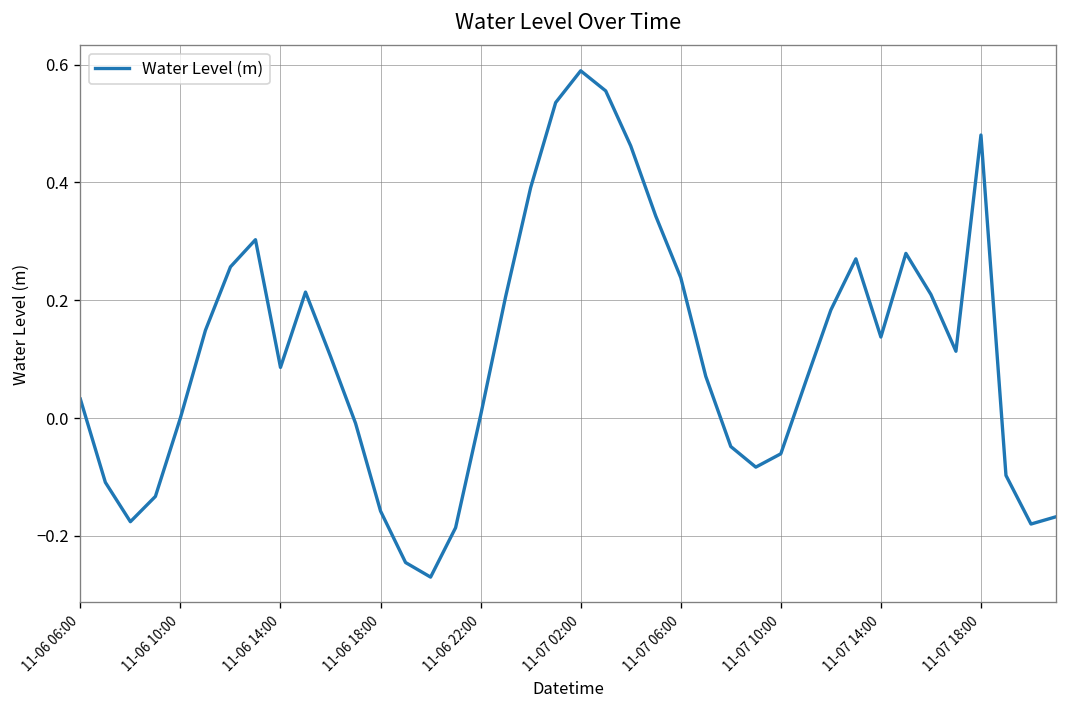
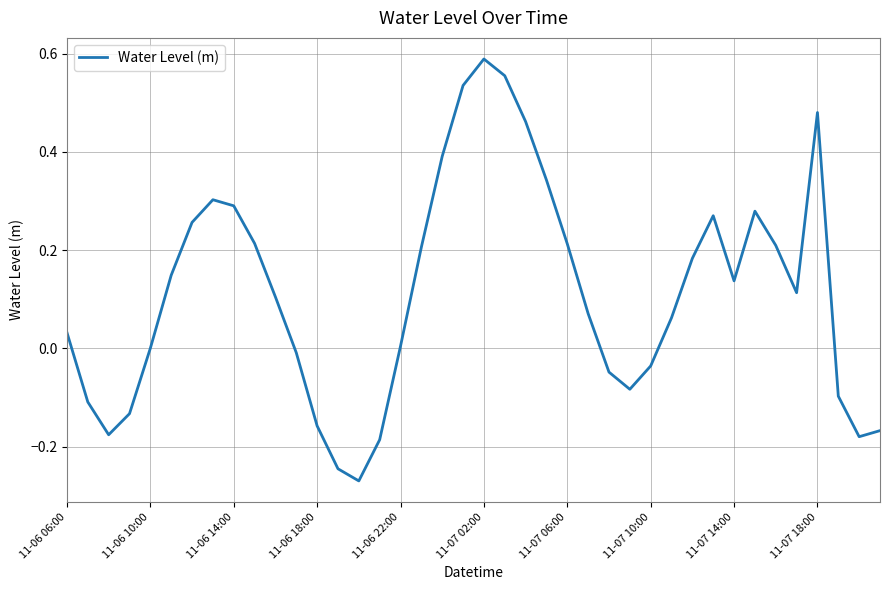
11-06 14:00: 0.09 -> 0.29
11-07 06:00: 0.24 -> 0.21
11-07 10:00: -0.06 -> -0.04
